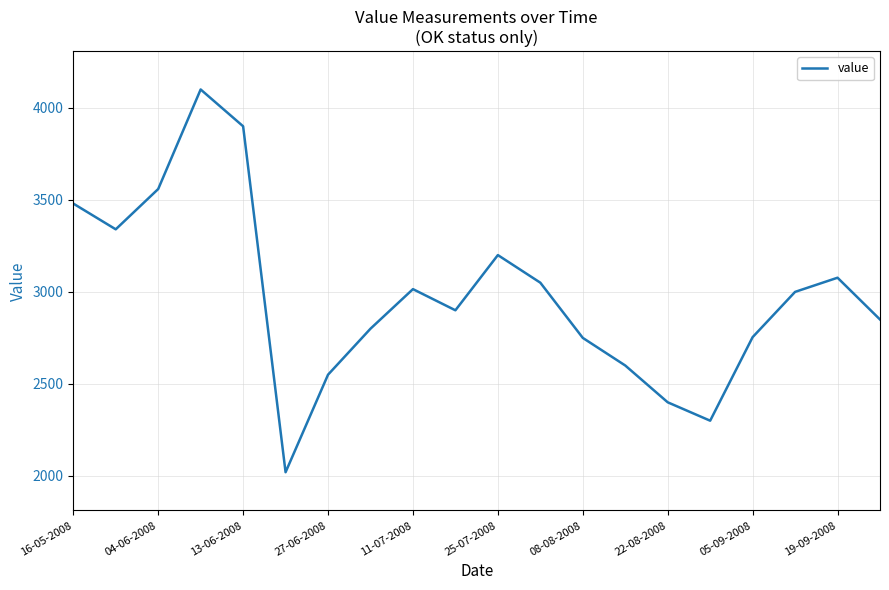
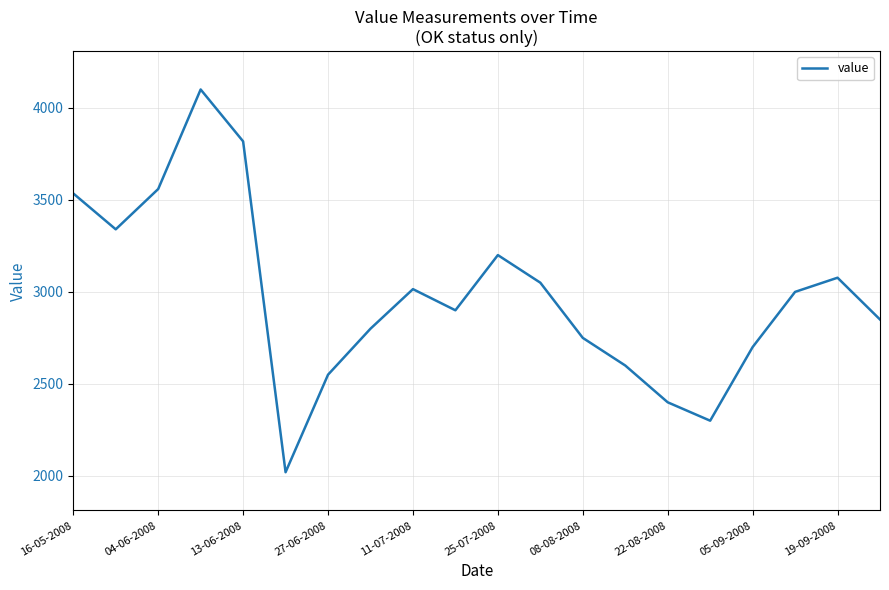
16-05-2008: 3480 -> 3540
13-06-2008: 3900 -> 3820
05-09-2008: 2750 -> 2700
